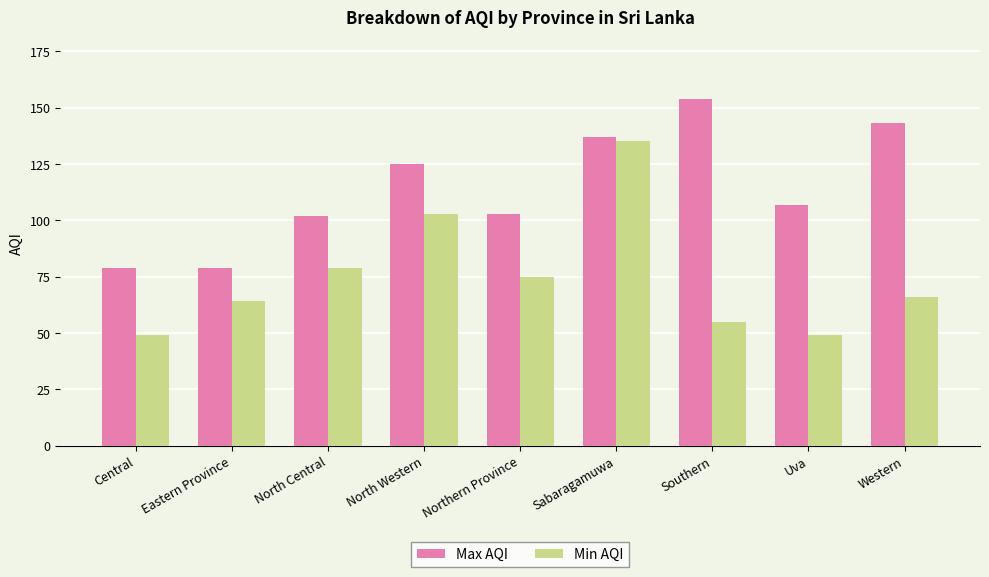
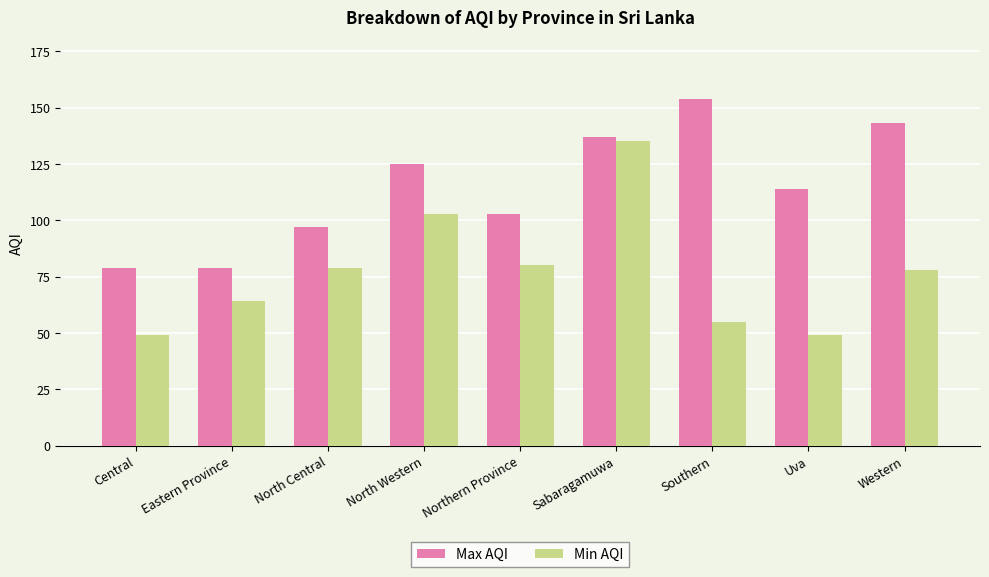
Max AQI, North Central: 102 -> 97
Min AQI, Northern Province: 75 -> 80
Max AQI, Uva: 107 -> 114
Min AQI, Western: 66 -> 78
